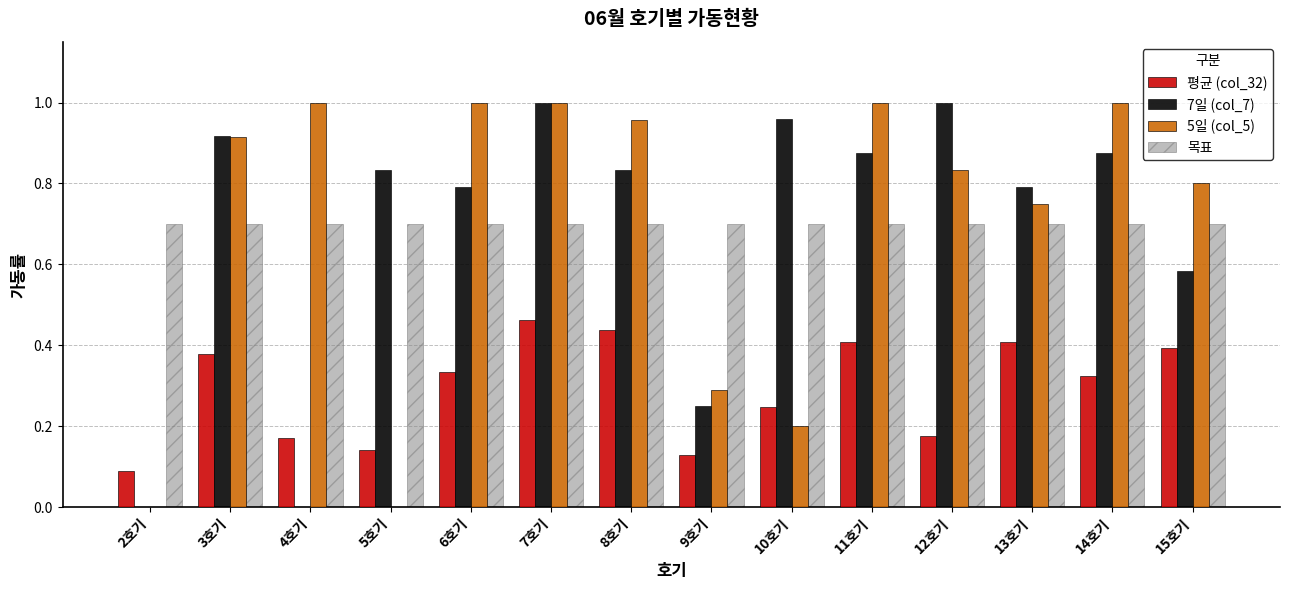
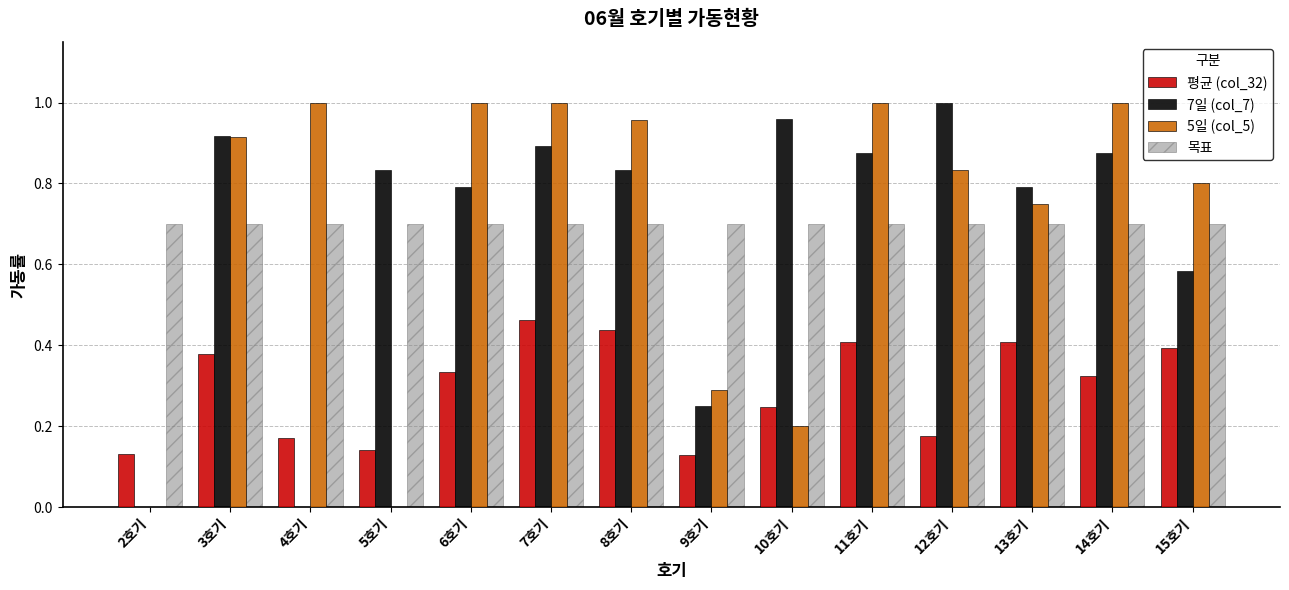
평균 (col_32), 2호기: 0.09 -> 0.13
7일 (col_7), 7호기: 1.00 -> 0.89
